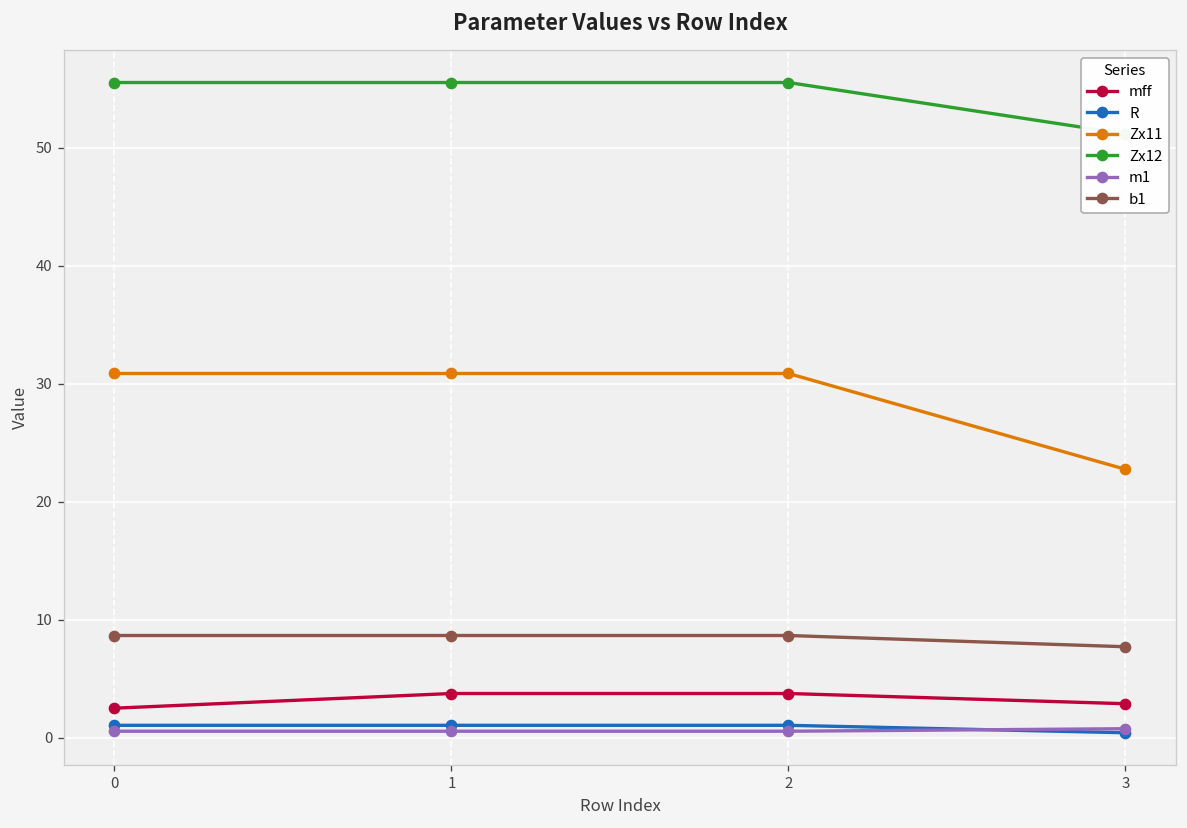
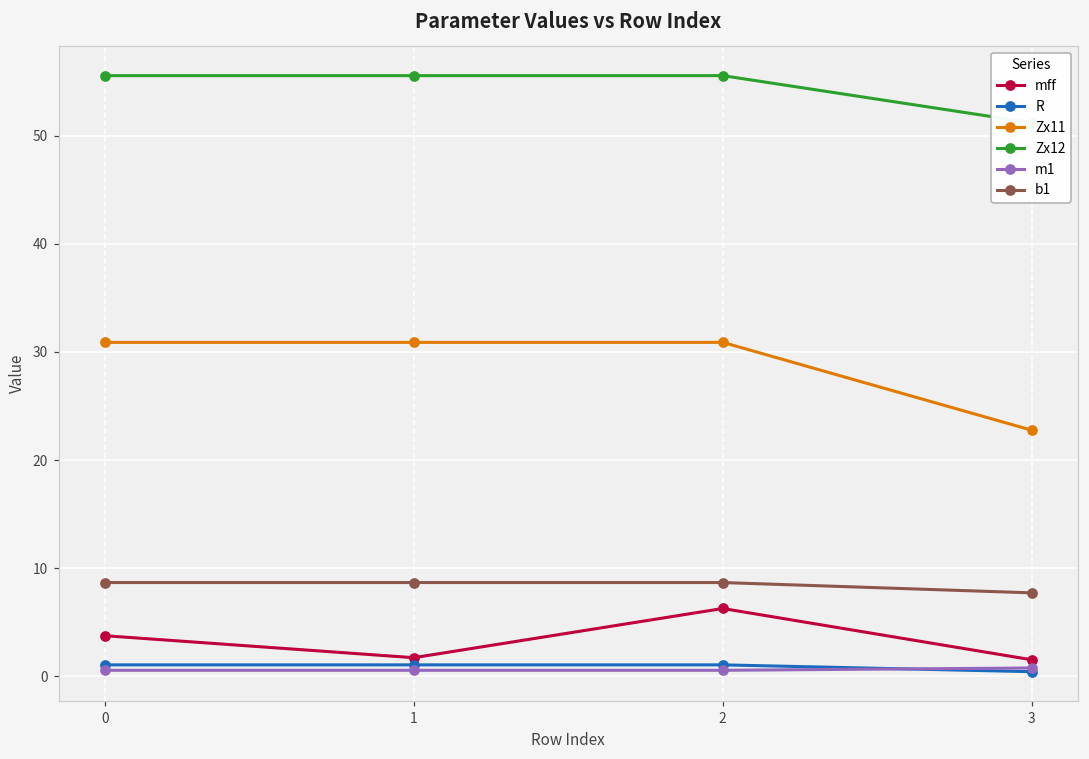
mff, 0: 3 -> 4
mff, 1: 4 -> 2
mff, 2: 4 -> 6
mff, 3: 3 -> 2
